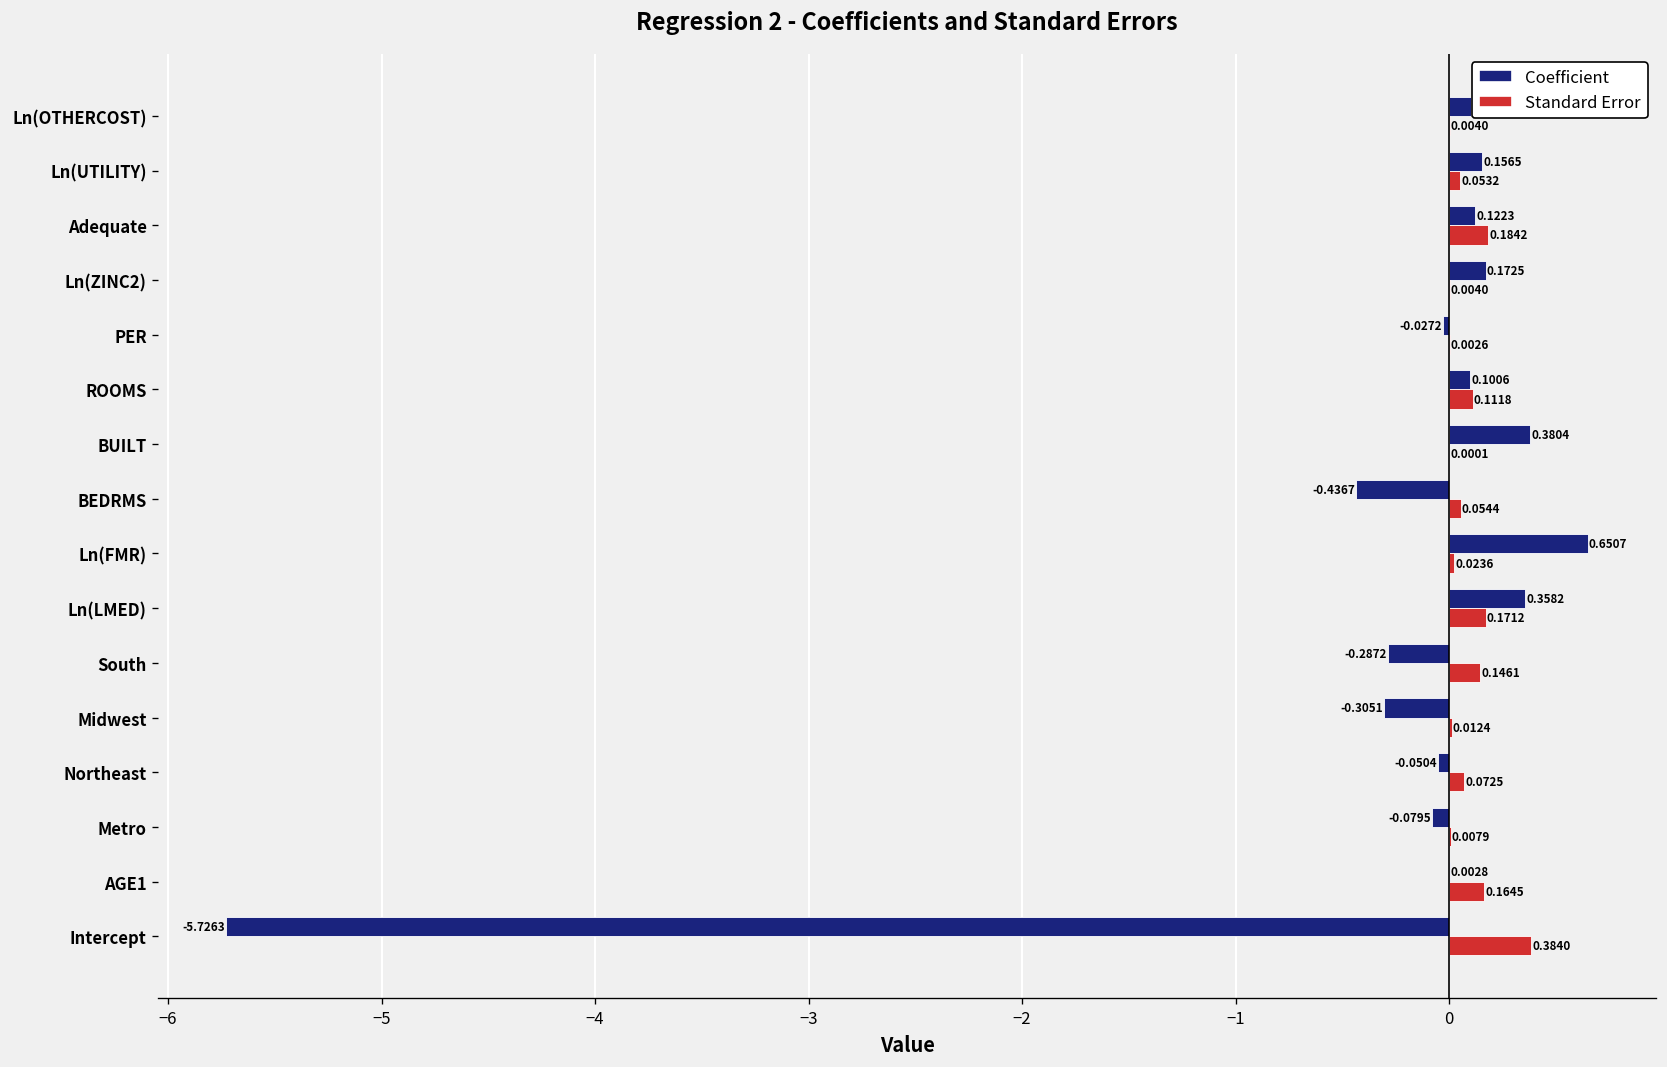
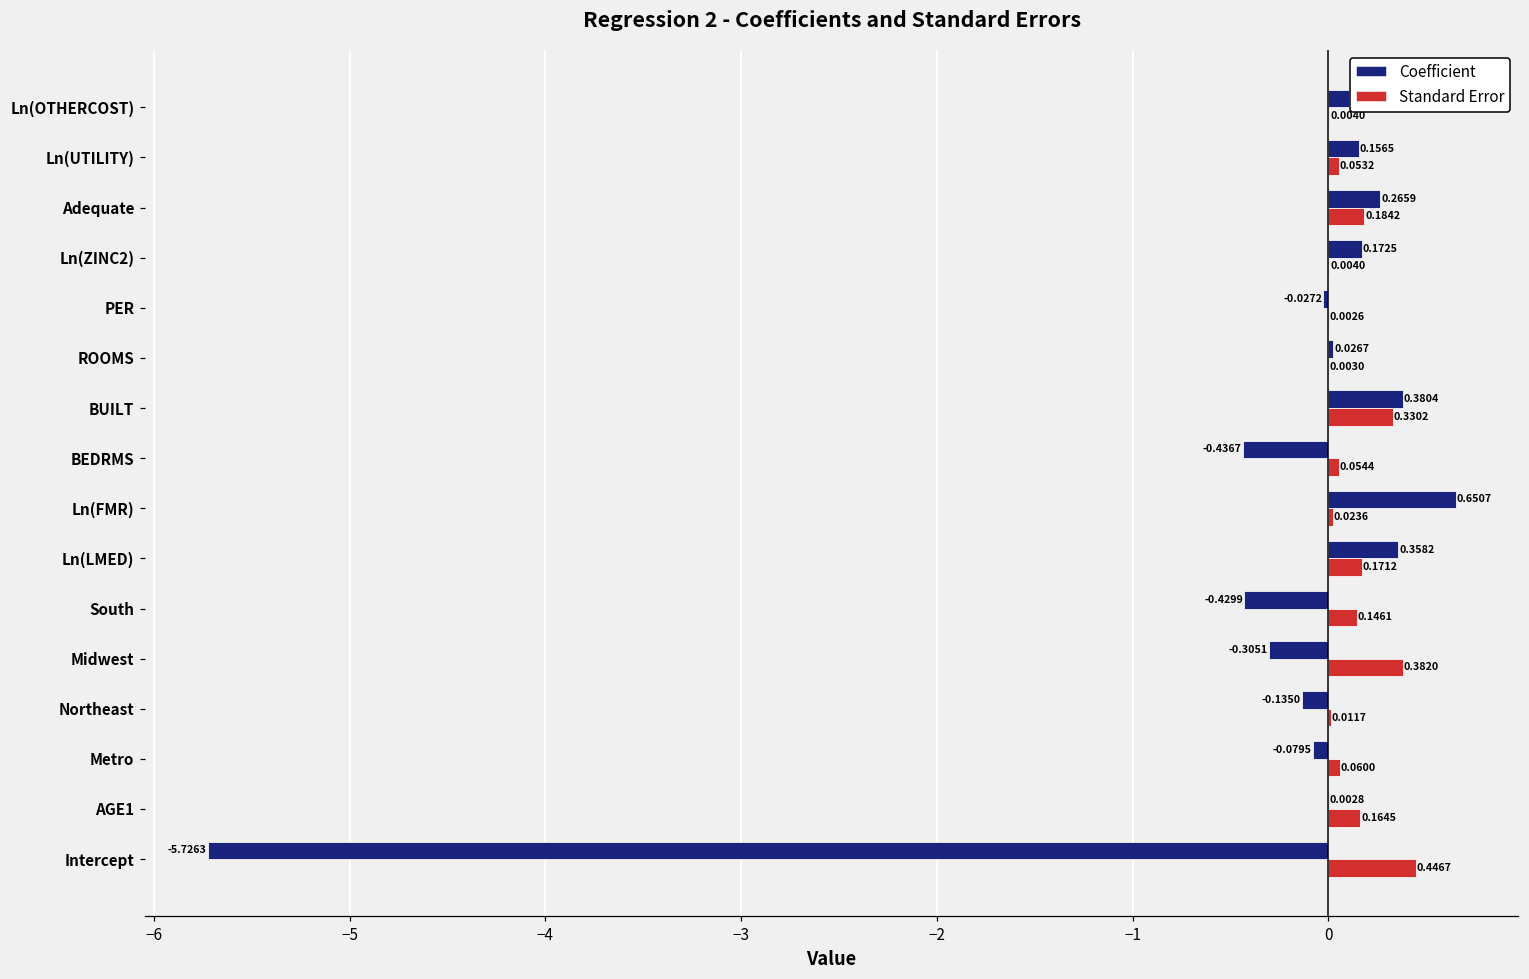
Coefficient, Adequate: 0.1223 -> 0.2659
Coefficient, ROOMS: 0.1006 -> 0.0267
Standard Error, ROOMS: 0.1118 -> 0.0030
Standard Error, BUILT: 0.0001 -> 0.3302
Coefficient, South: -0.2872 -> -0.4299
Standard Error, Midwest: 0.0124 -> 0.3820
Coefficient, Northeast: -0.0504 -> -0.1350
Standard Error, Northeast: 0.0725 -> 0.0117
Standard Error, Metro: 0.0079 -> 0.0600
Standard Error, Intercept: 0.3840 -> 0.4467
